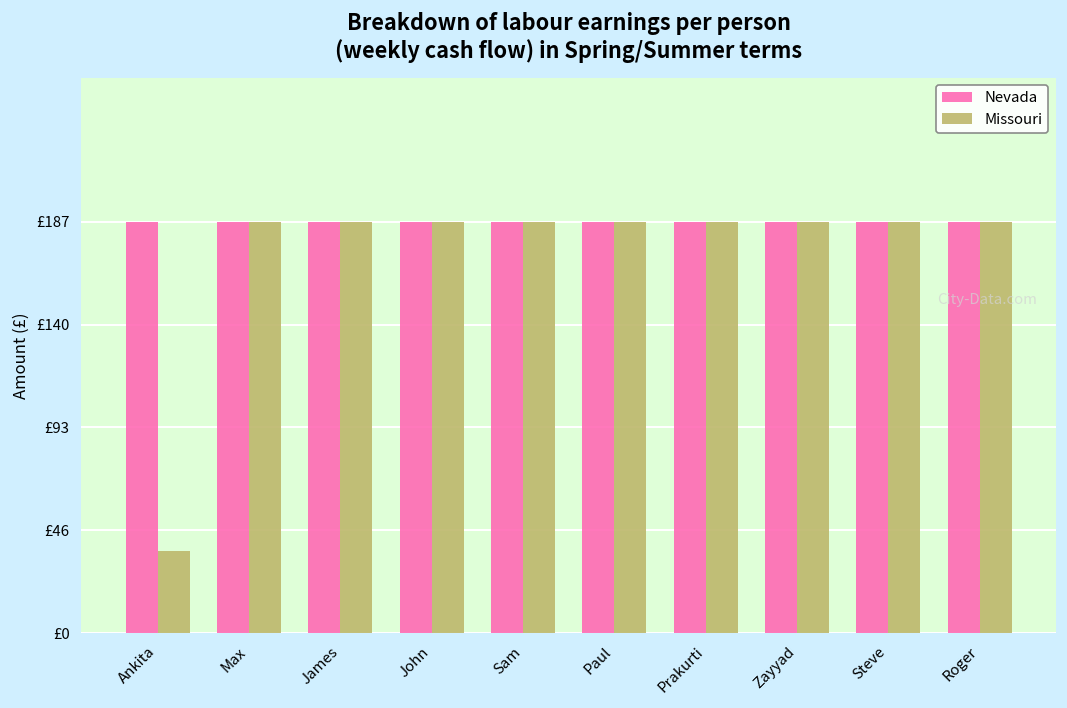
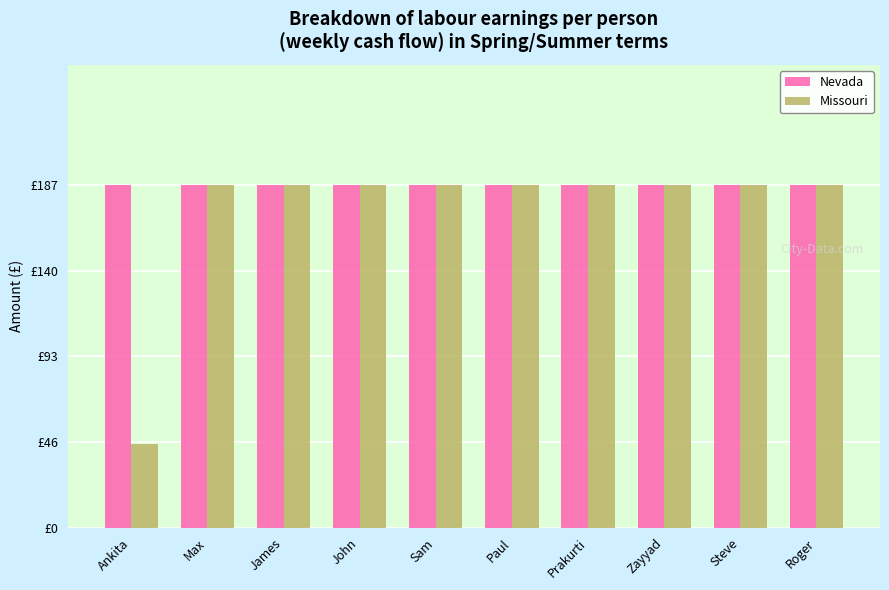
Missouri, Ankita: £38 -> £46
